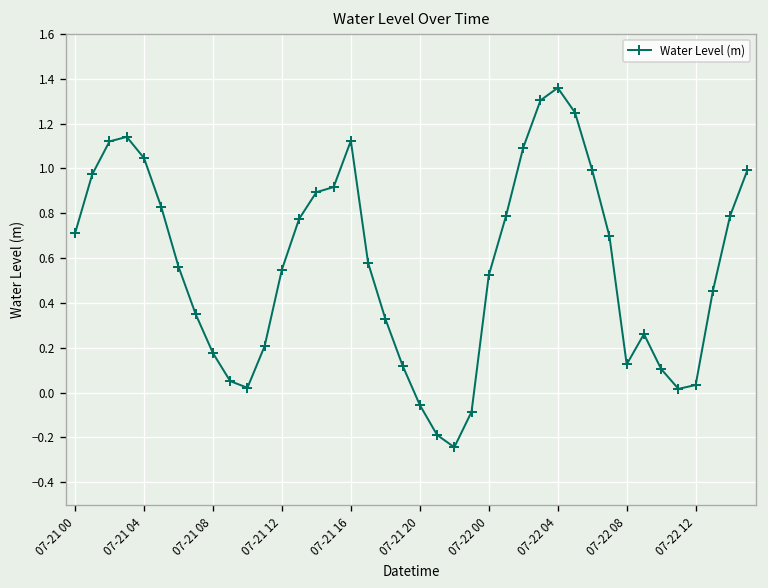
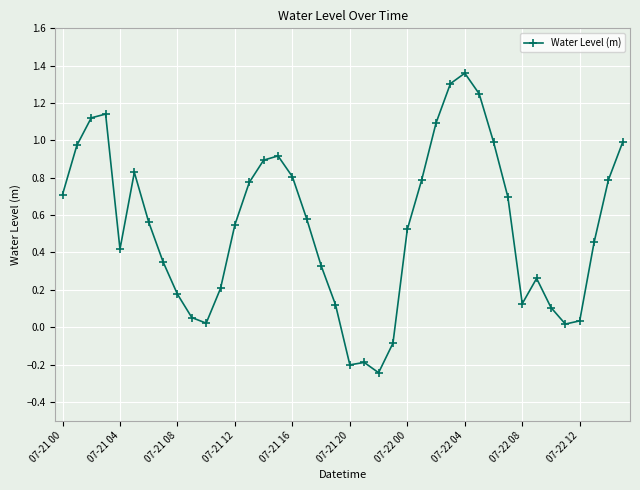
07-21 04: 1.05 -> 0.42
07-21 16: 1.12 -> 0.81
07-21 20: -0.06 -> -0.20
